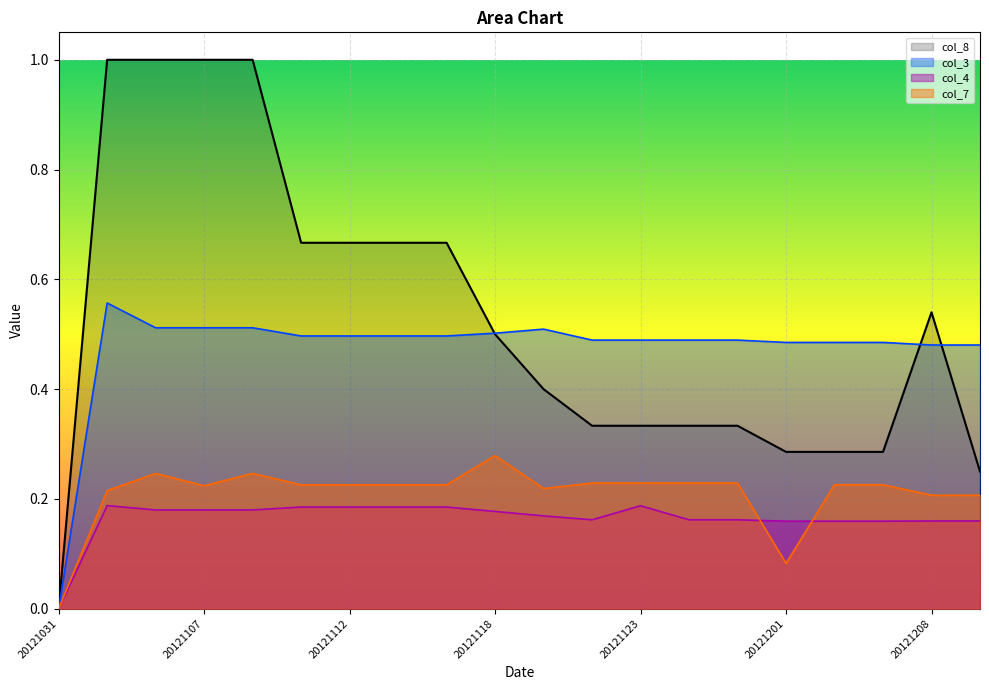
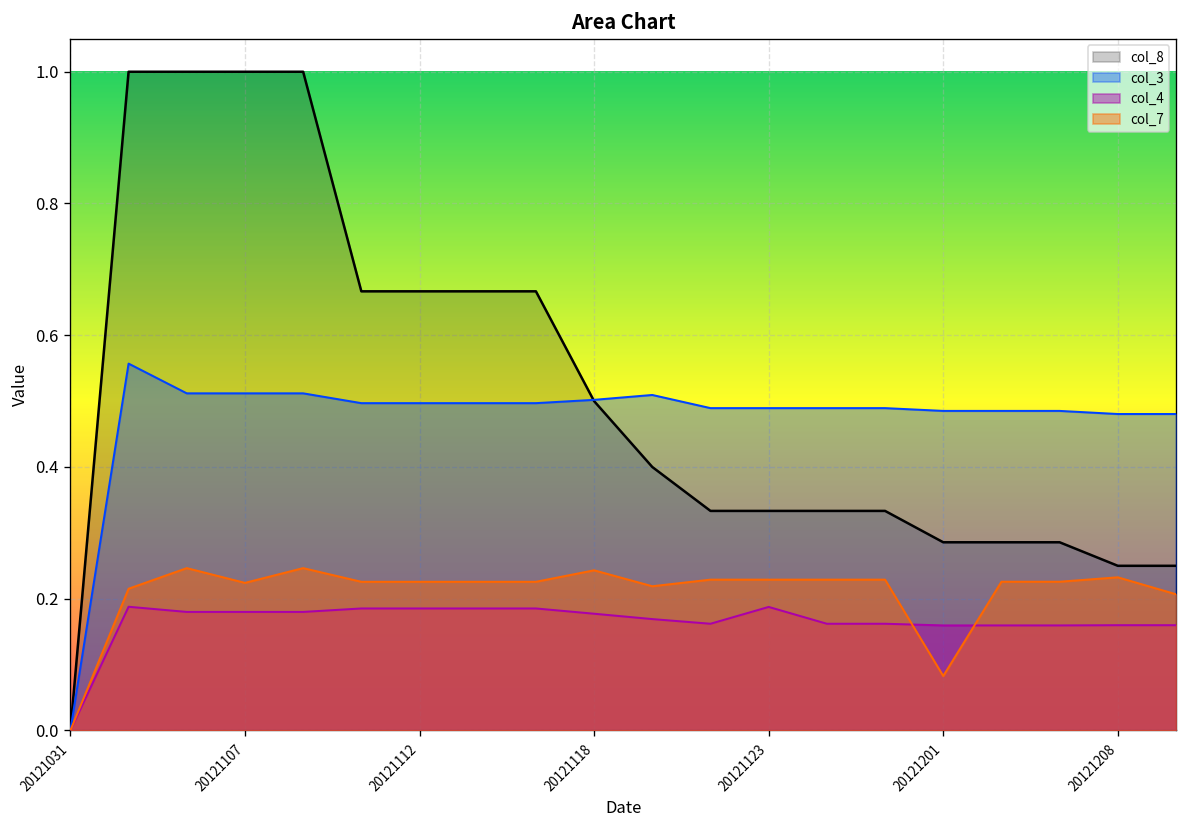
col_7, 20121118: 0.28 -> 0.24
col_8, 20121208: 0.54 -> 0.25
col_7, 20121208: 0.21 -> 0.23
